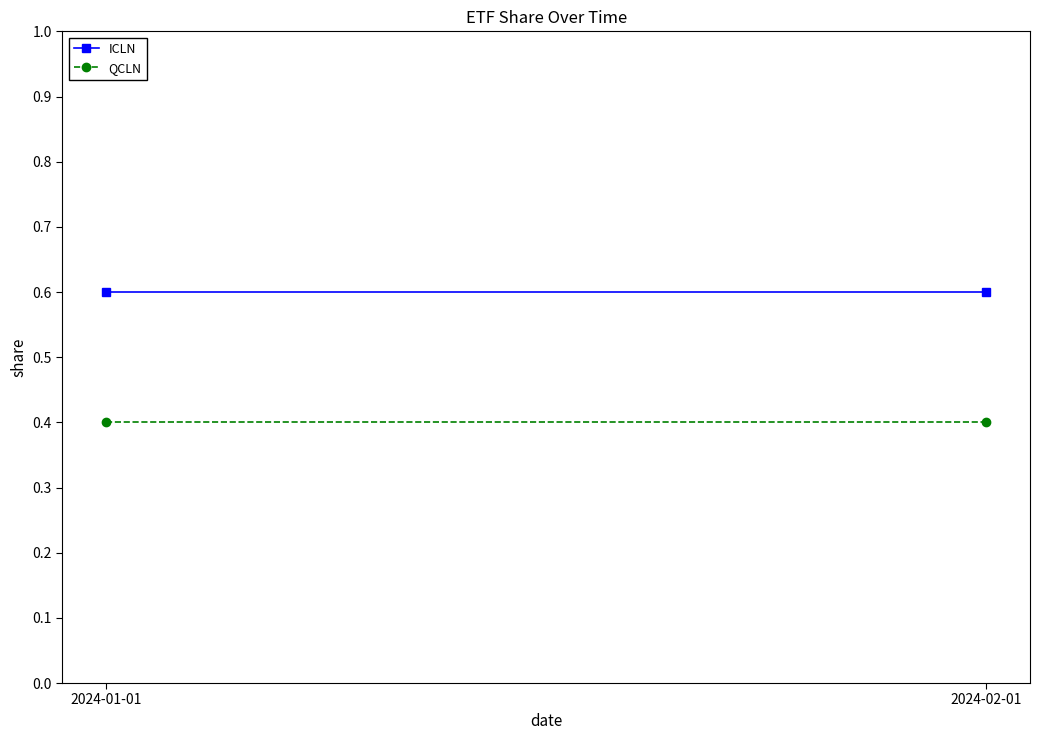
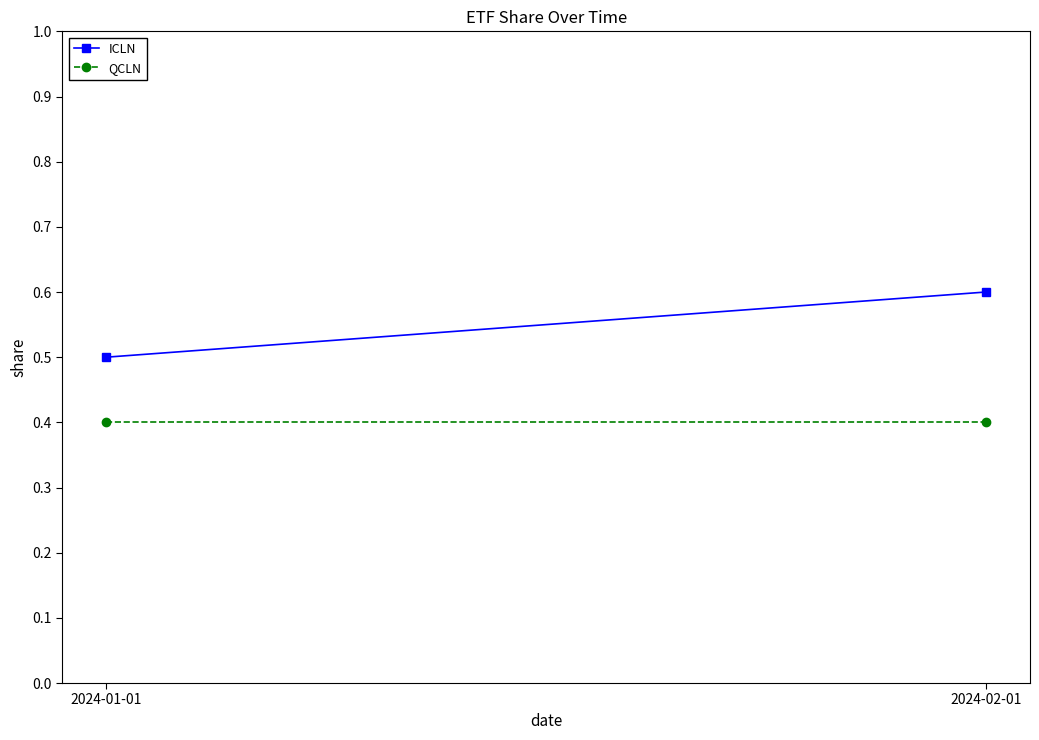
ICLN, 2024-01-01: 0.6 -> 0.5
